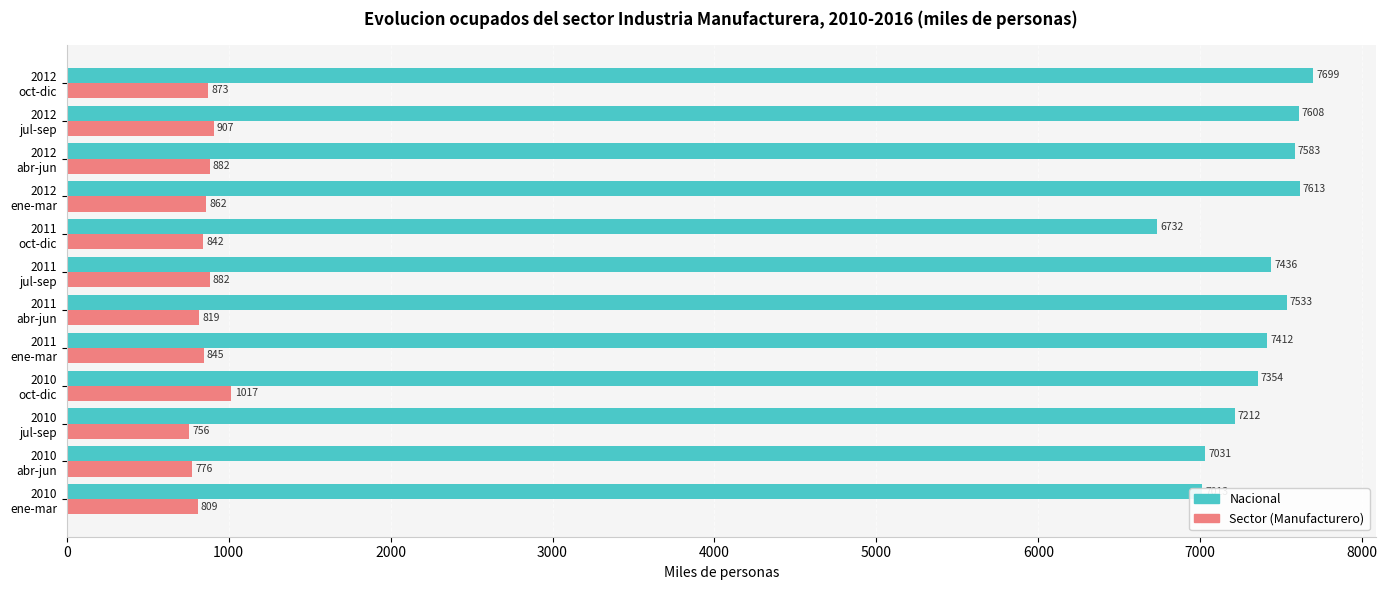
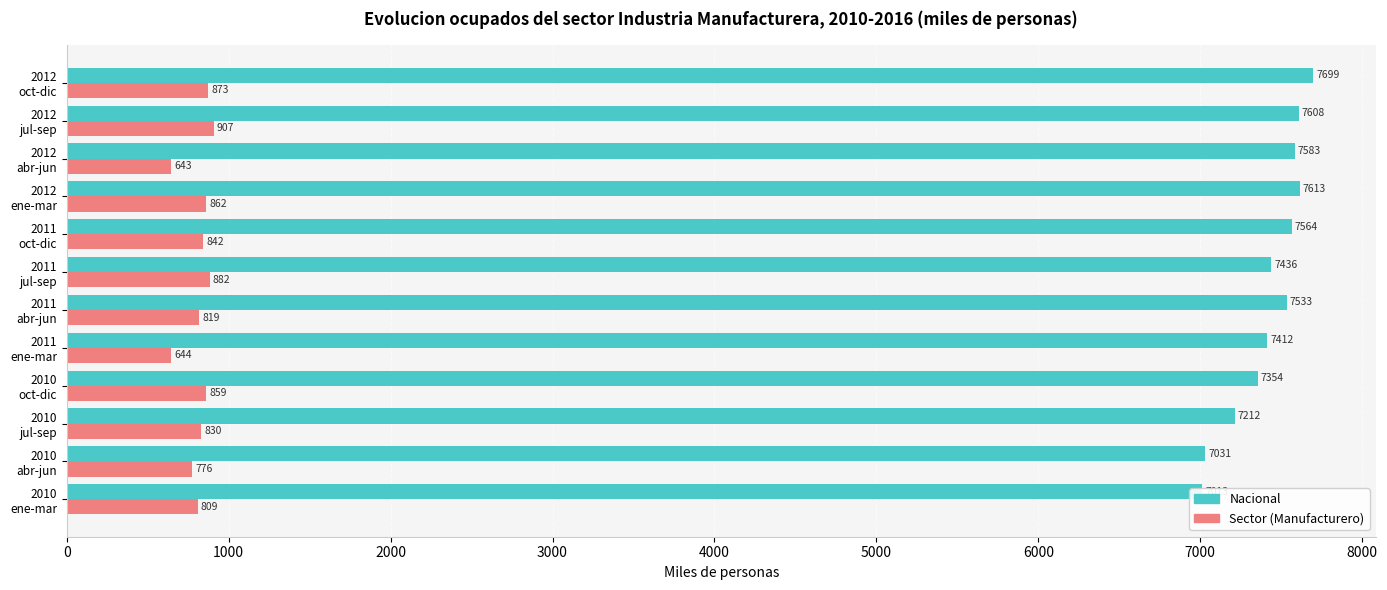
Sector (Manufacturero), 2012 abr-jun: 882 -> 643
Nacional, 2011 oct-dic: 6732 -> 7564
Sector (Manufacturero), 2011 ene-mar: 845 -> 644
Sector (Manufacturero), 2010 oct-dic: 1017 -> 859
Sector (Manufacturero), 2010 jul-sep: 756 -> 830
